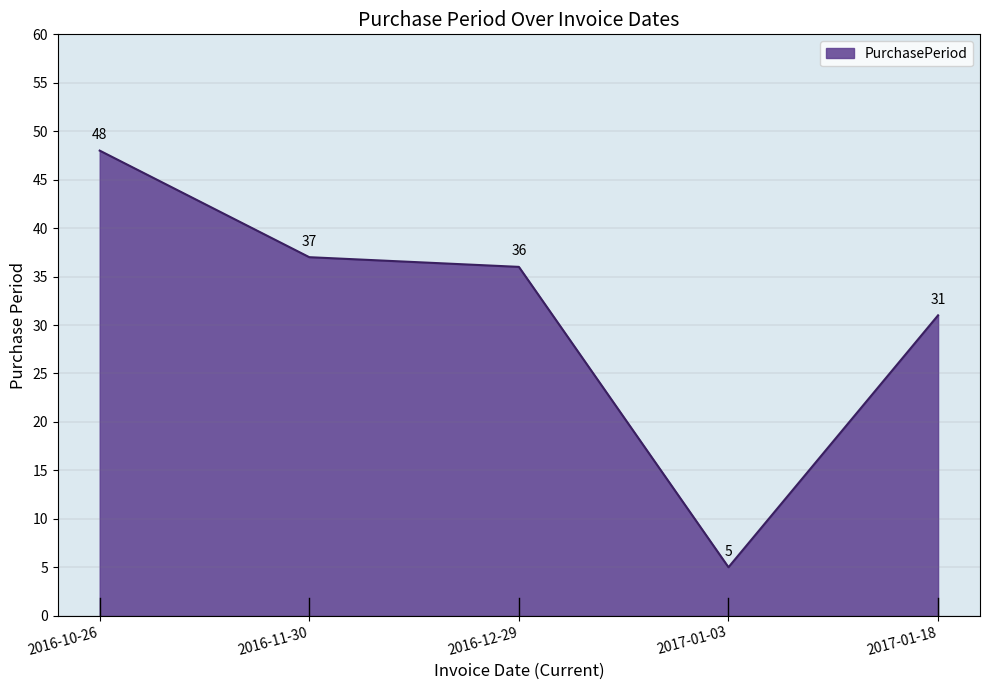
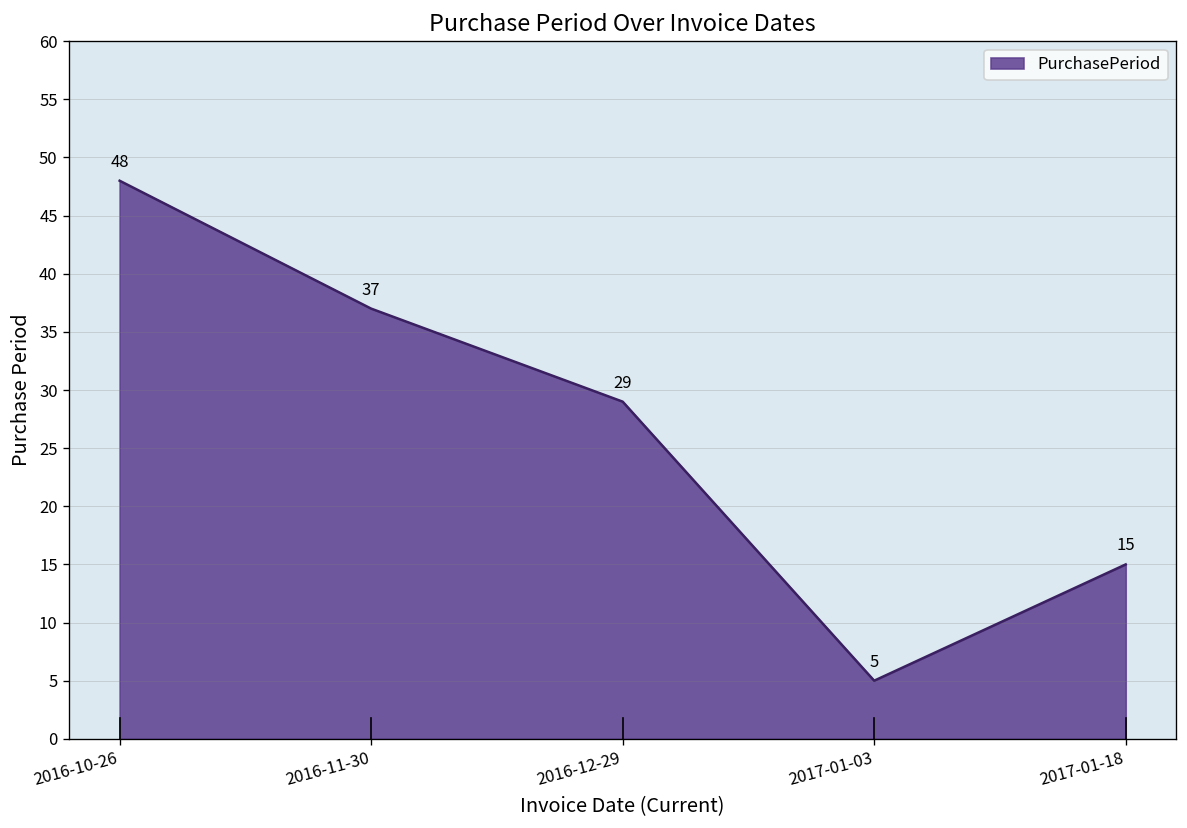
2016-12-29: 36 -> 29
2017-01-18: 31 -> 15
